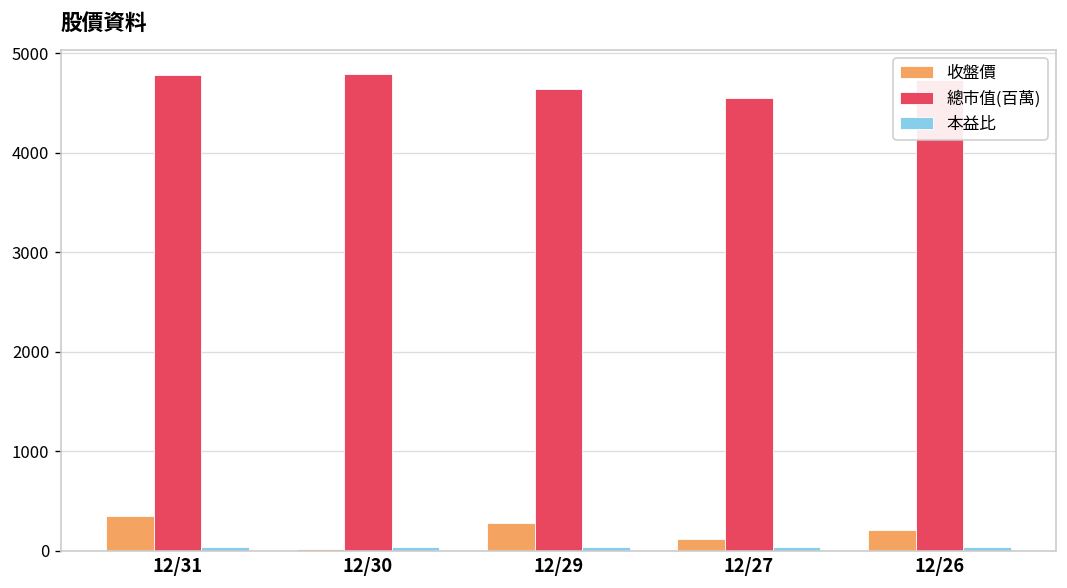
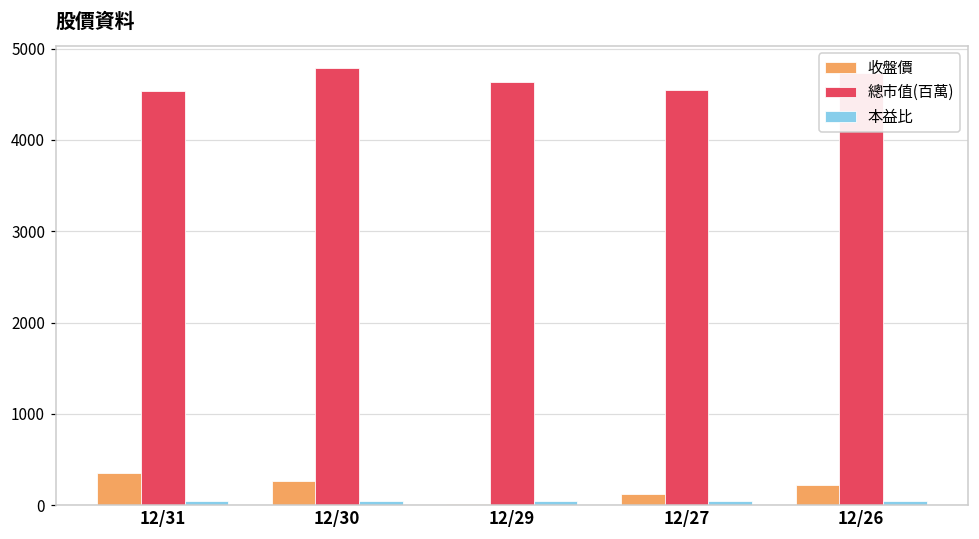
總市值(百萬), 12/31: 4800 -> 4500
收盤價, 12/30: 0 -> 300
收盤價, 12/29: 300 -> 0
